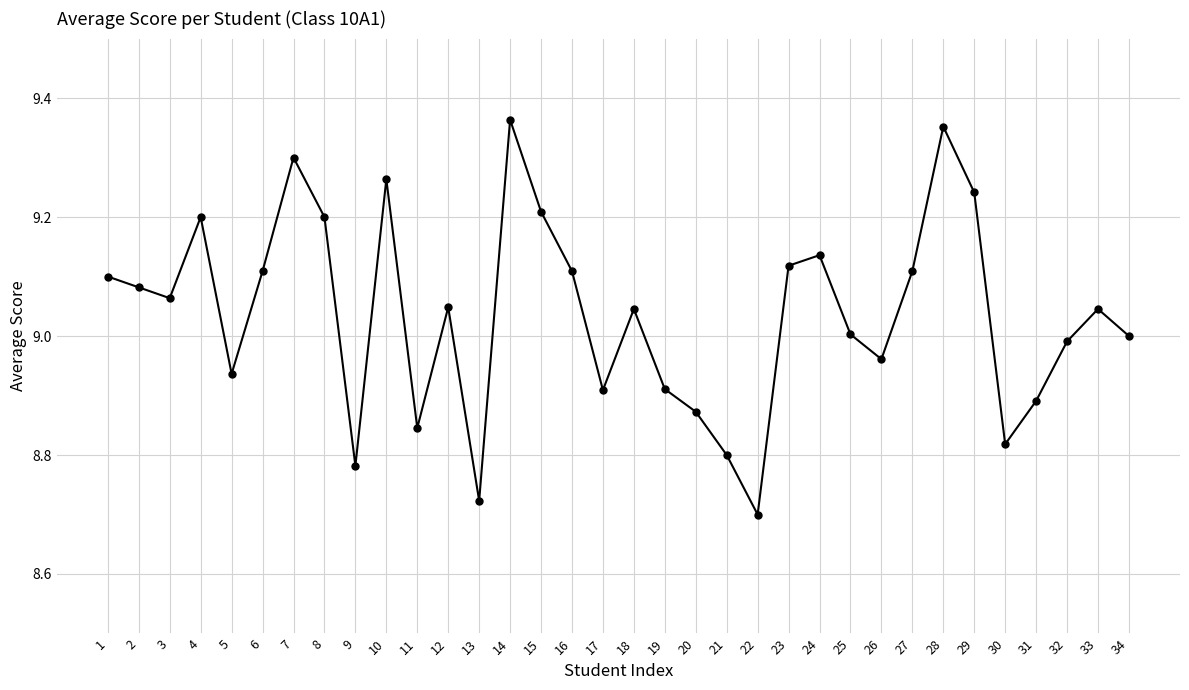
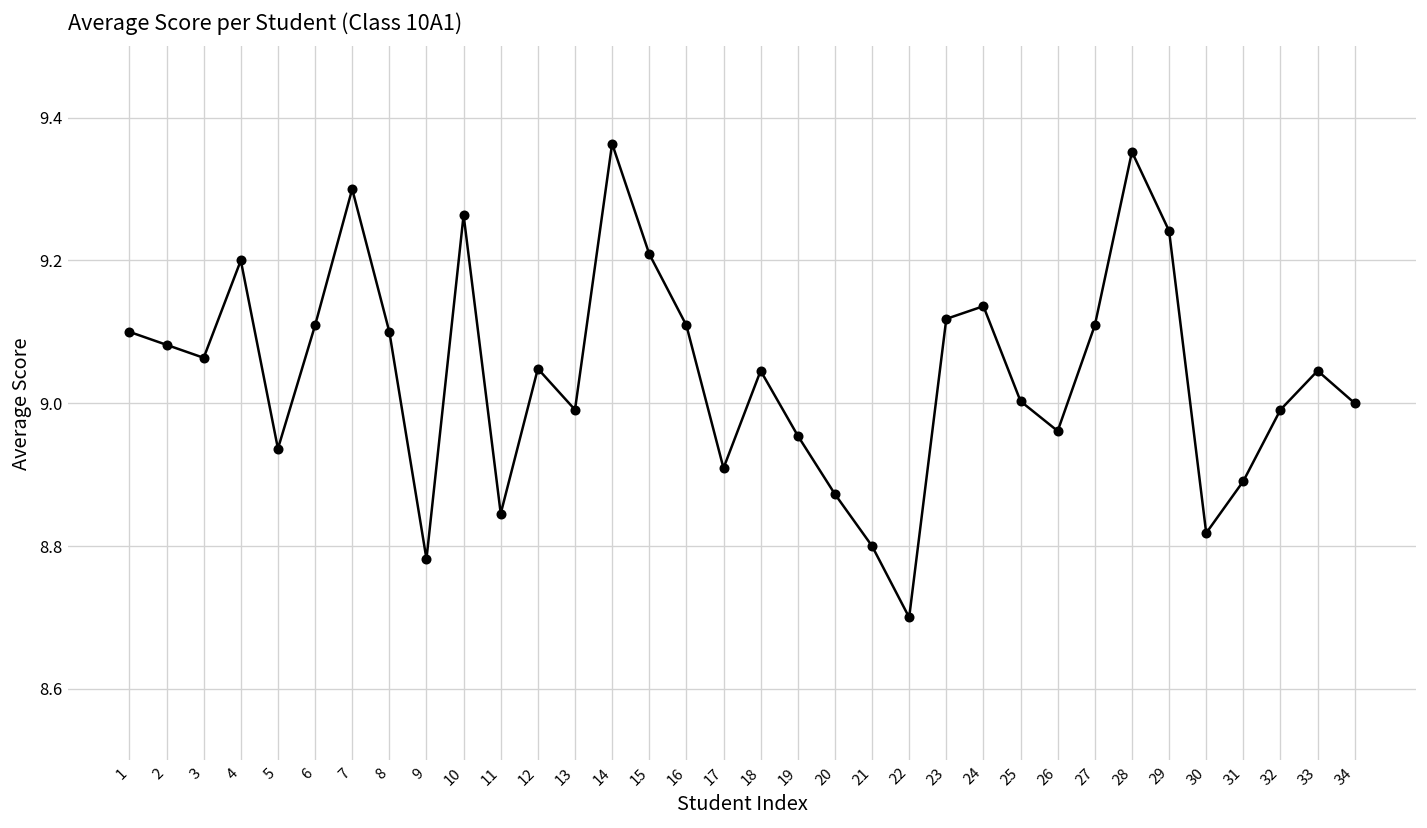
8: 9.2 -> 9.1
13: 8.72 -> 8.99
19: 8.91 -> 8.95
